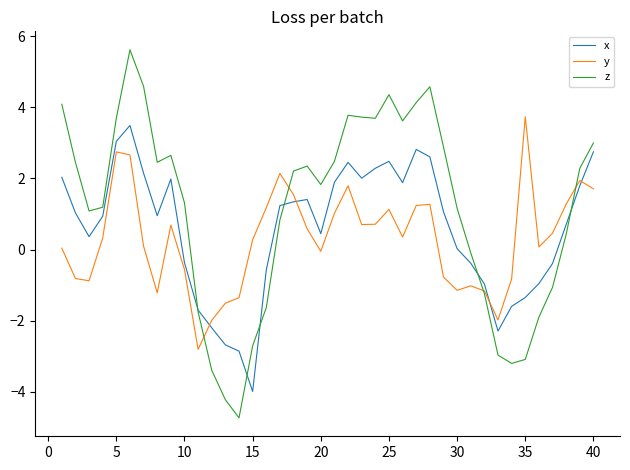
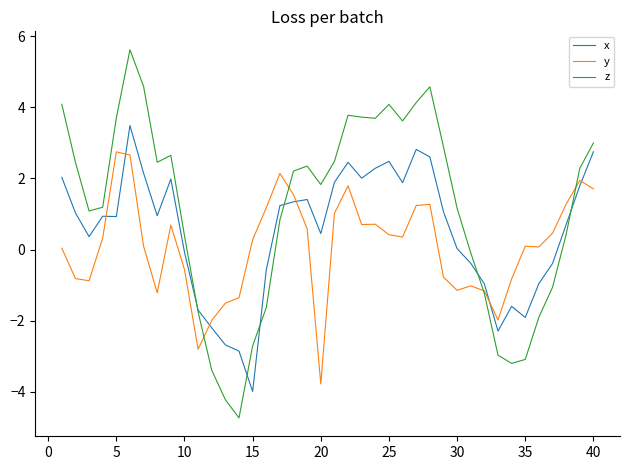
x, 5: 3.0 -> 0.9
x, 10: -0.4 -> -0.1
z, 10: 1.3 -> 0.4
y, 20: 0.0 -> -3.8
y, 25: 1.1 -> 0.4
z, 25: 4.4 -> 4.1
x, 35: -1.3 -> -1.9
y, 35: 3.7 -> 0.1
